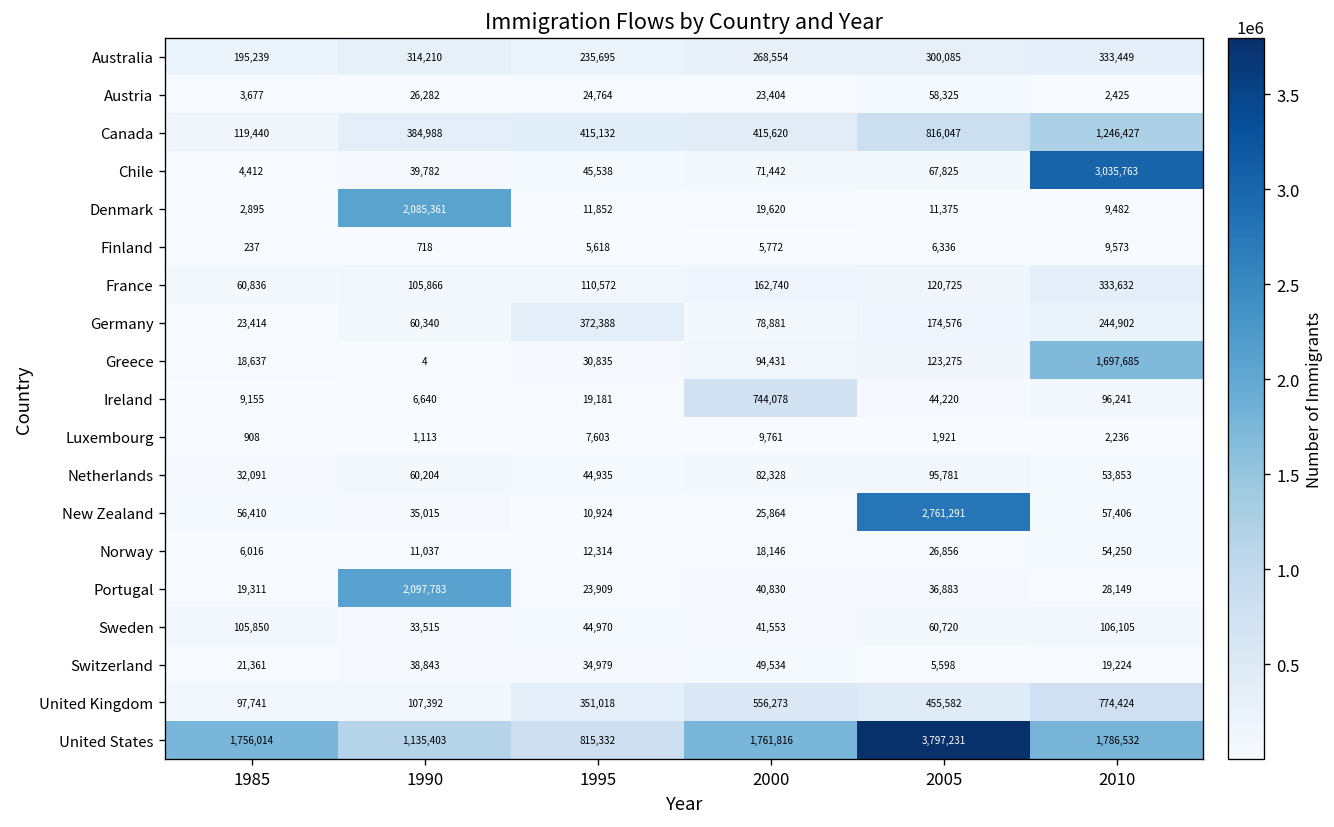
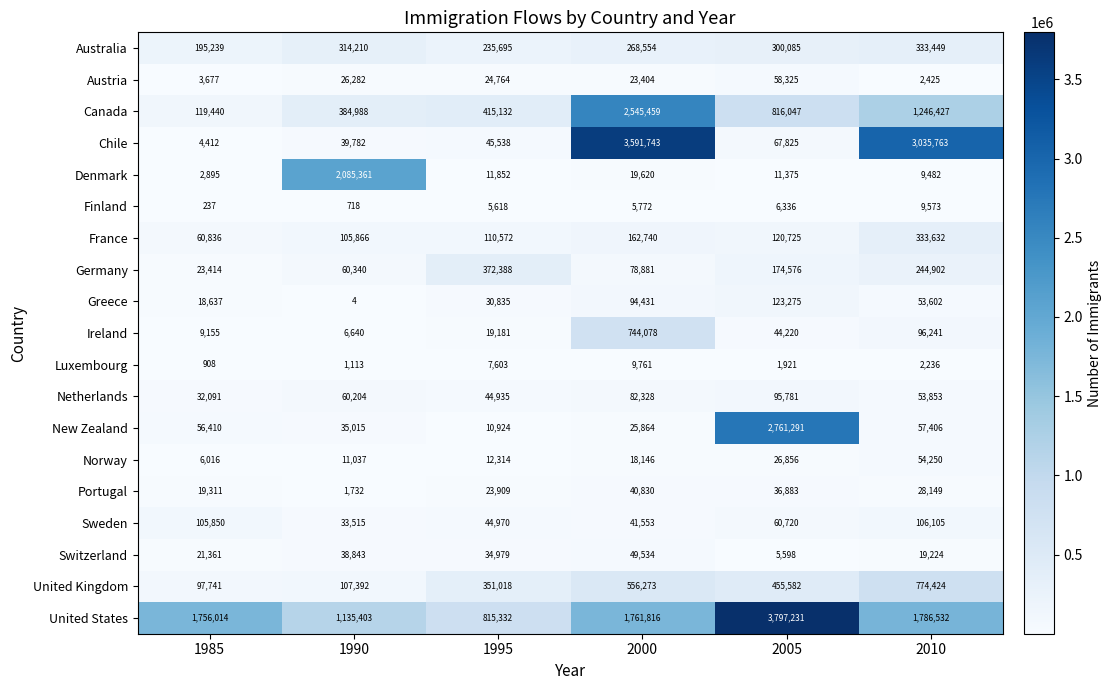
Canada, 2000: 415,620 -> 2,545,459
Chile, 2000: 71,442 -> 3,591,743
Greece, 2010: 1,697,685 -> 53,602
Portugal, 1990: 2,097,783 -> 1,732
